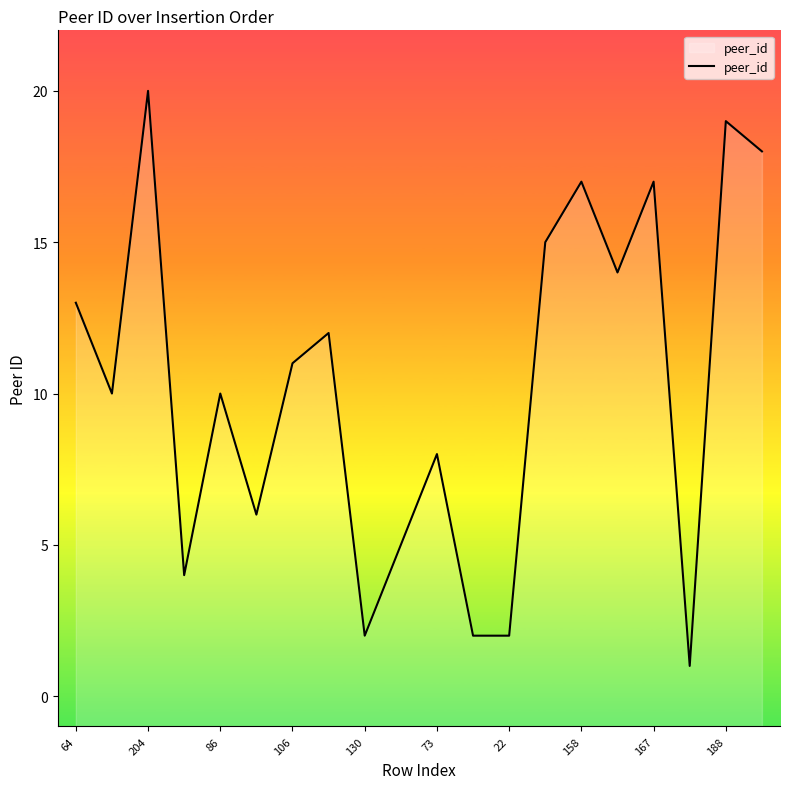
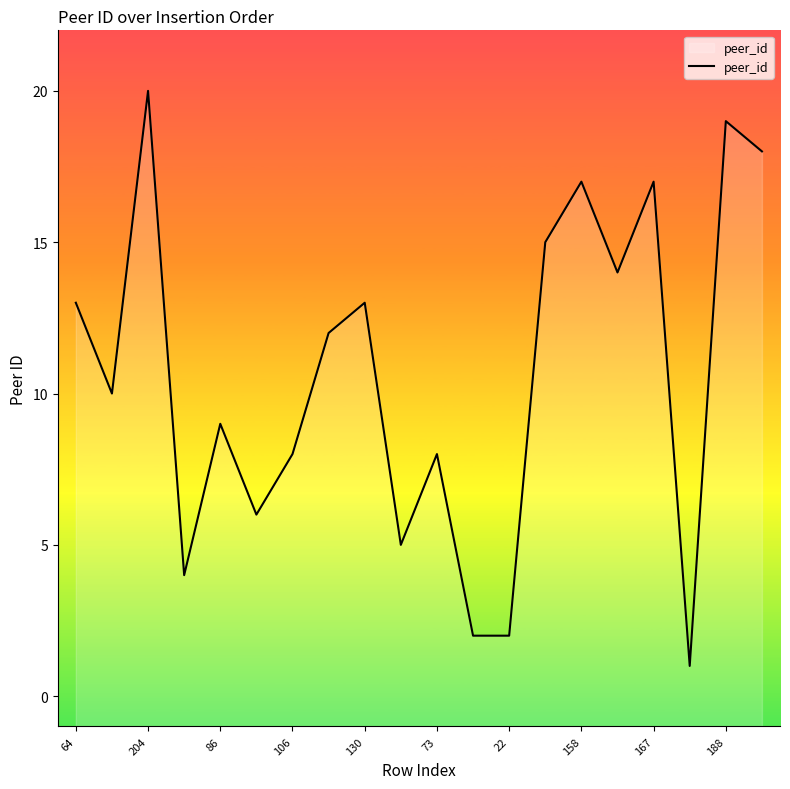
86: 10 -> 9
106: 11 -> 8
130: 2 -> 13
